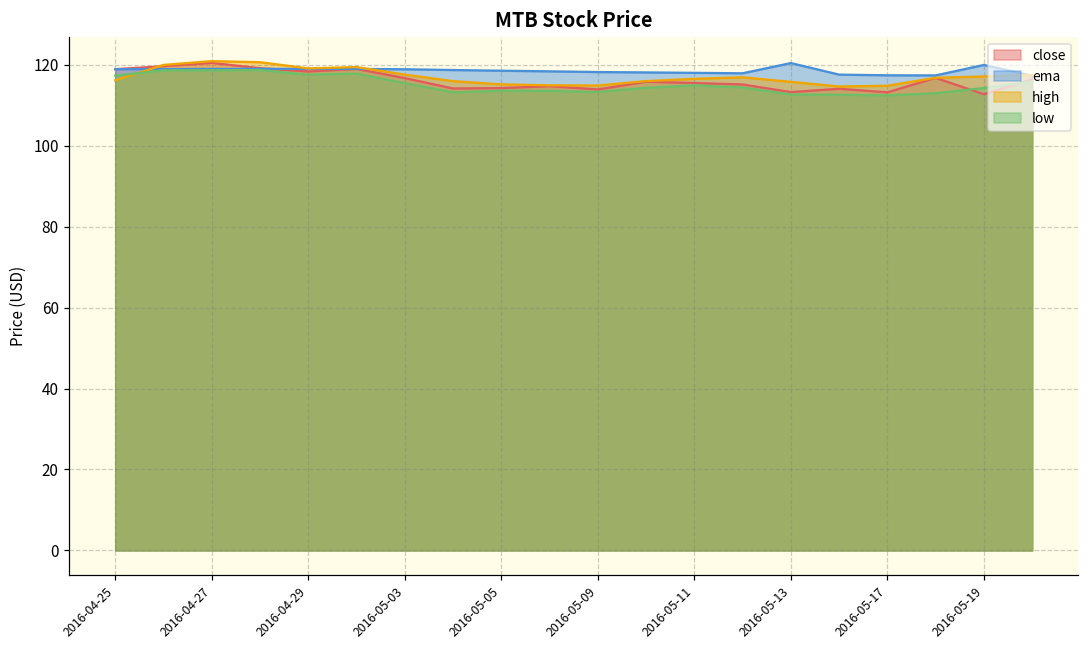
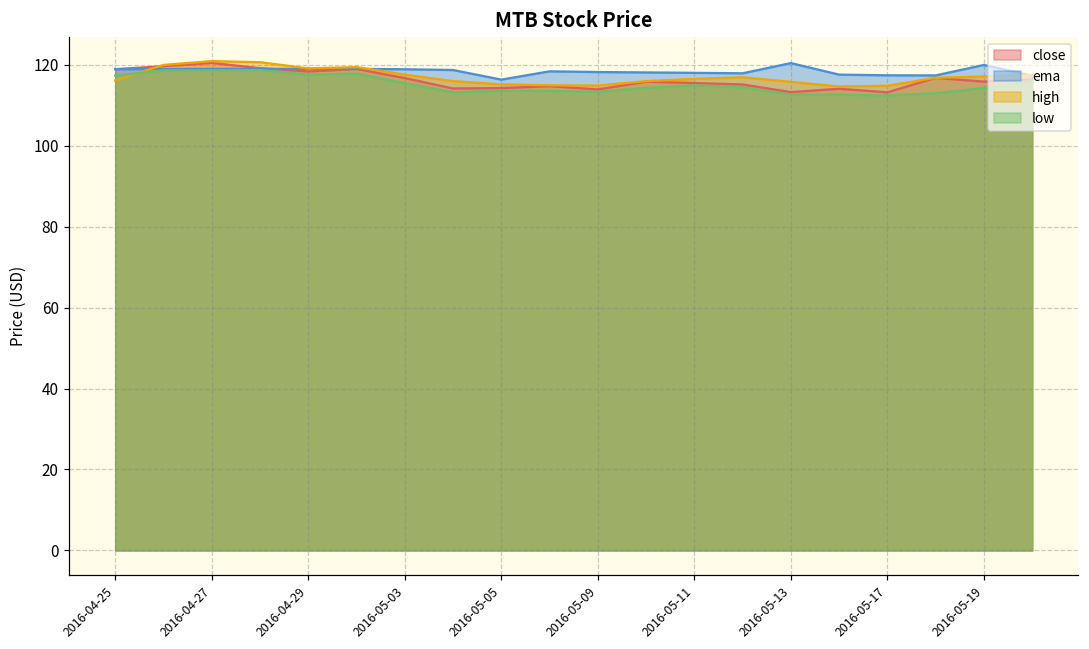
ema, 2016-05-05: 119 -> 116
close, 2016-05-19: 113 -> 116
